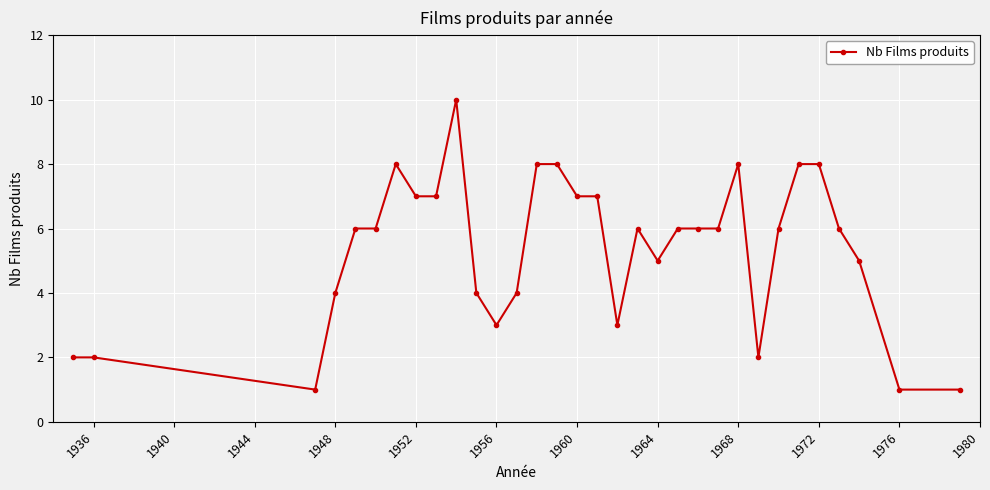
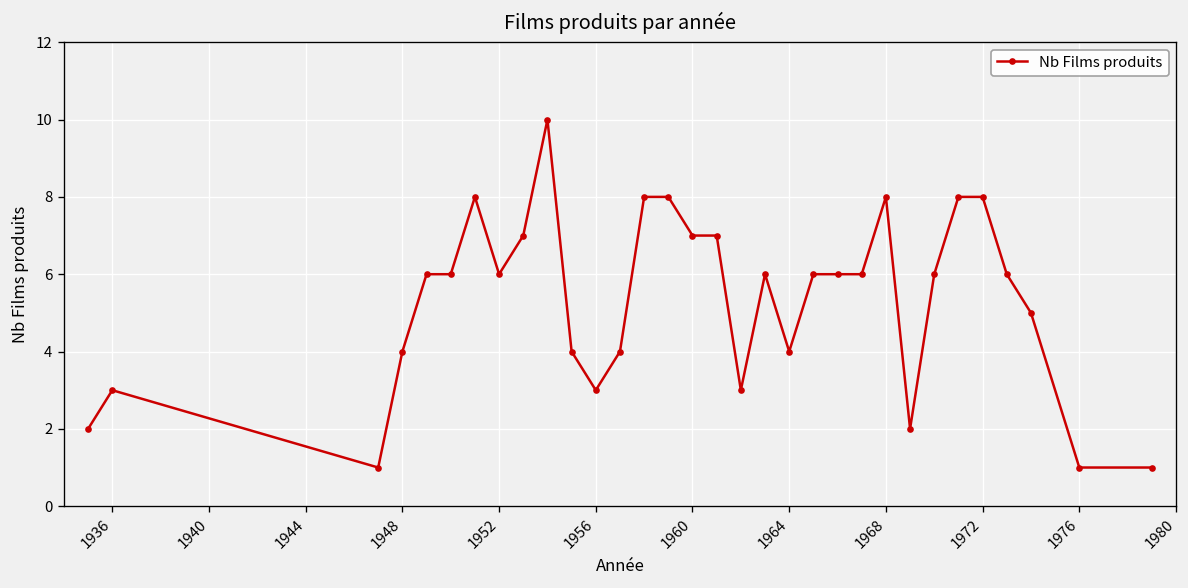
1936: 2 -> 3
1952: 7 -> 6
1964: 5 -> 4
